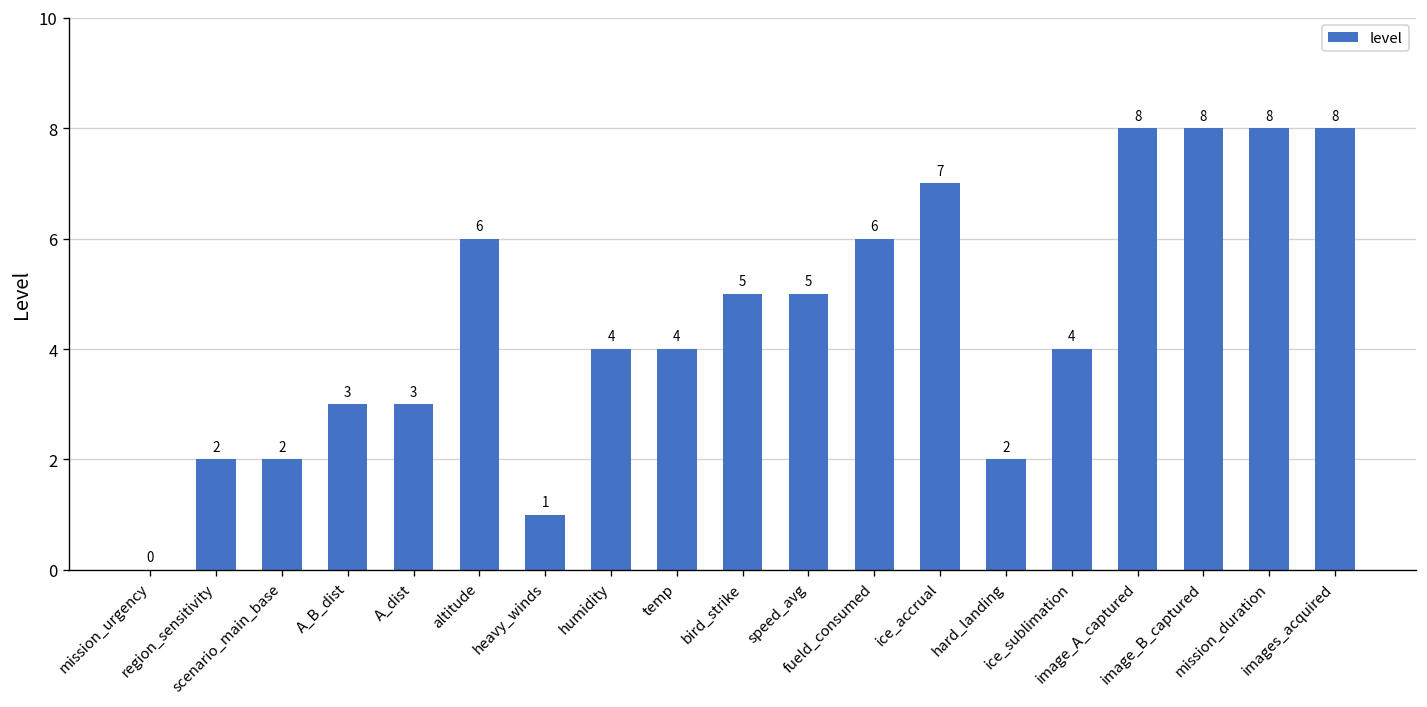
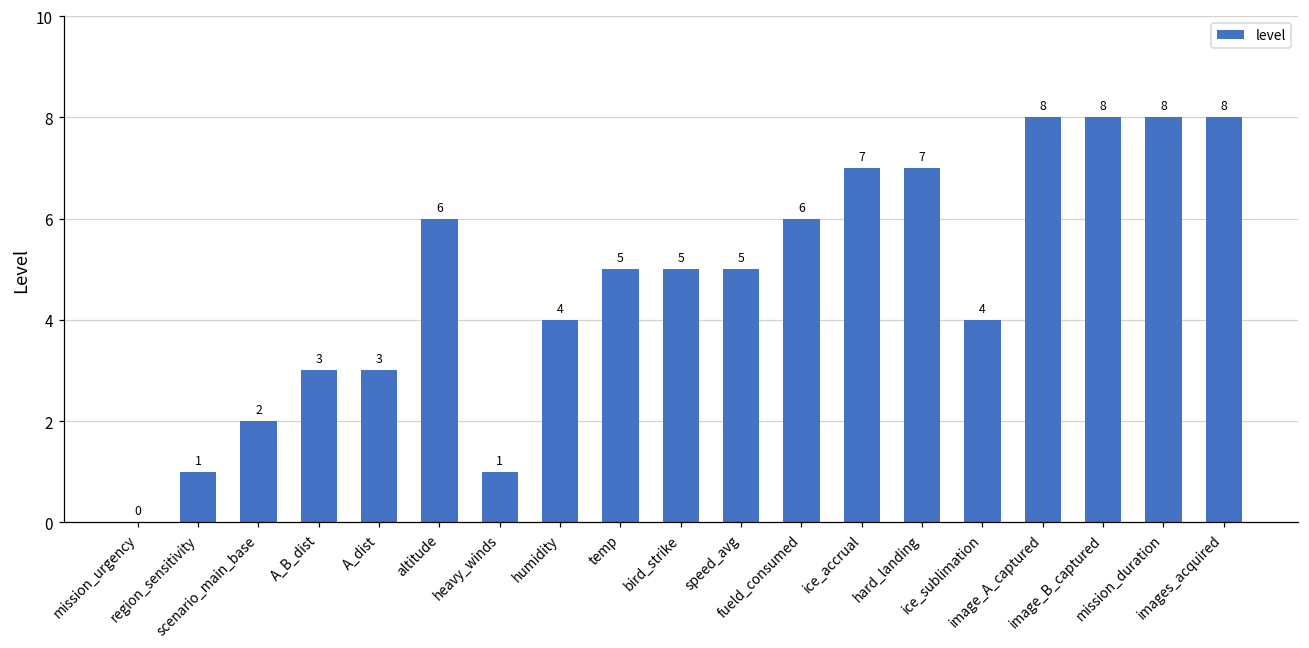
region_sensitivity: 2 -> 1
temp: 4 -> 5
hard_landing: 2 -> 7
